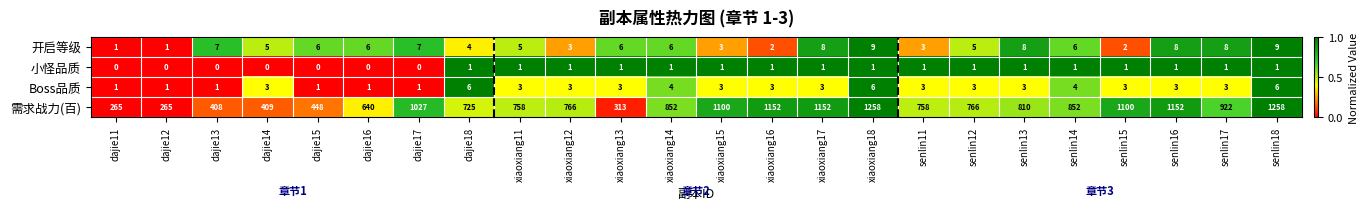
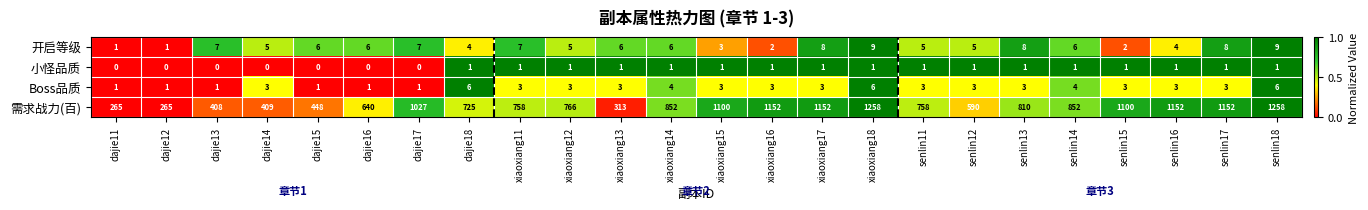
开启等级, xiaoxiang11: 5 -> 7
开启等级, xiaoxiang12: 3 -> 5
开启等级, senlin11: 3 -> 5
开启等级, senlin16: 8 -> 4
需求战力(百), senlin12: 766 -> 590
需求战力(百), senlin17: 922 -> 1152
